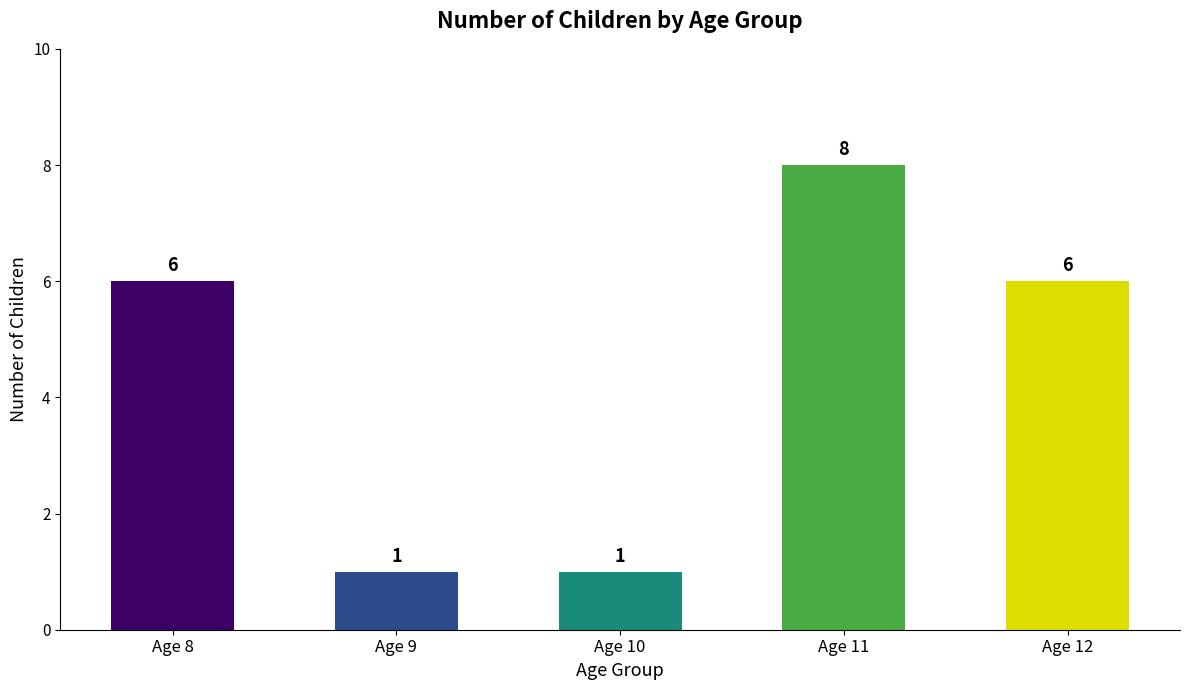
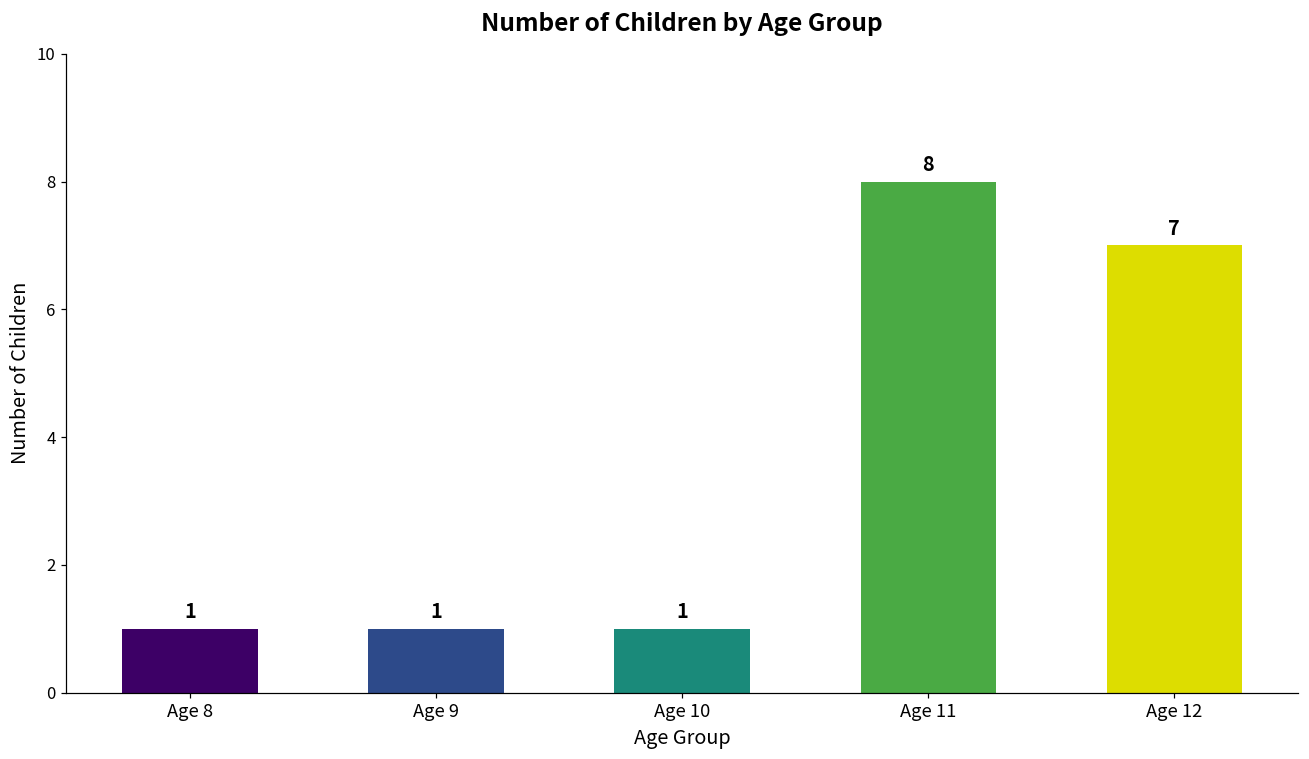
Age 8: 6 -> 1
Age 12: 6 -> 7
